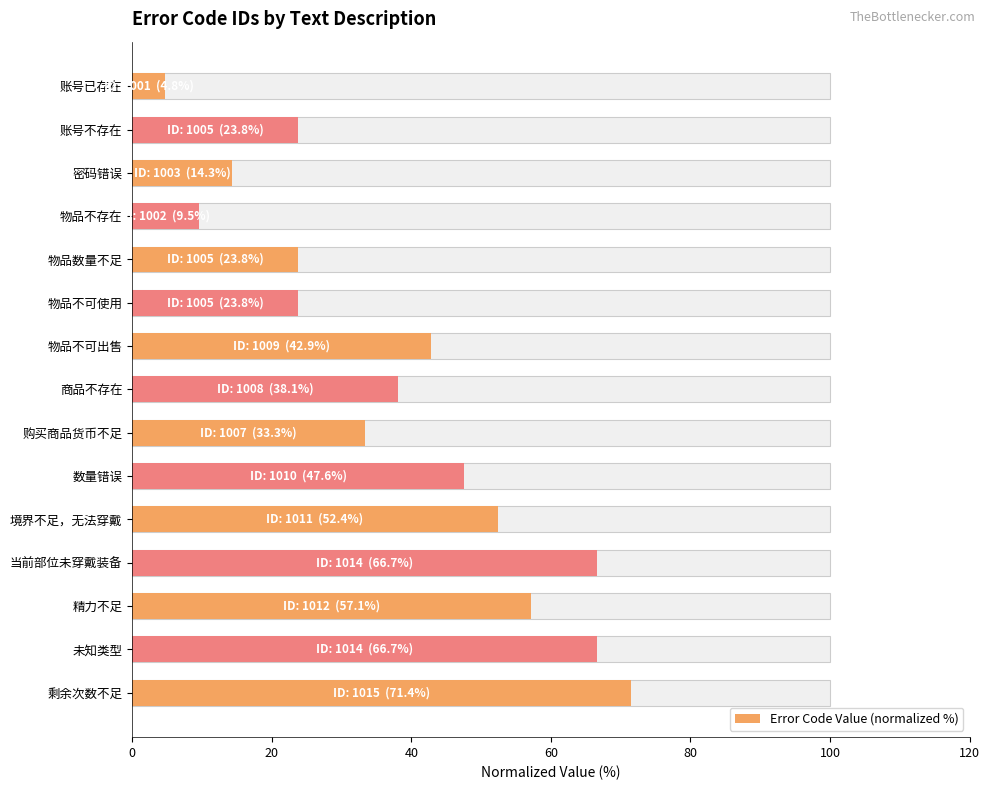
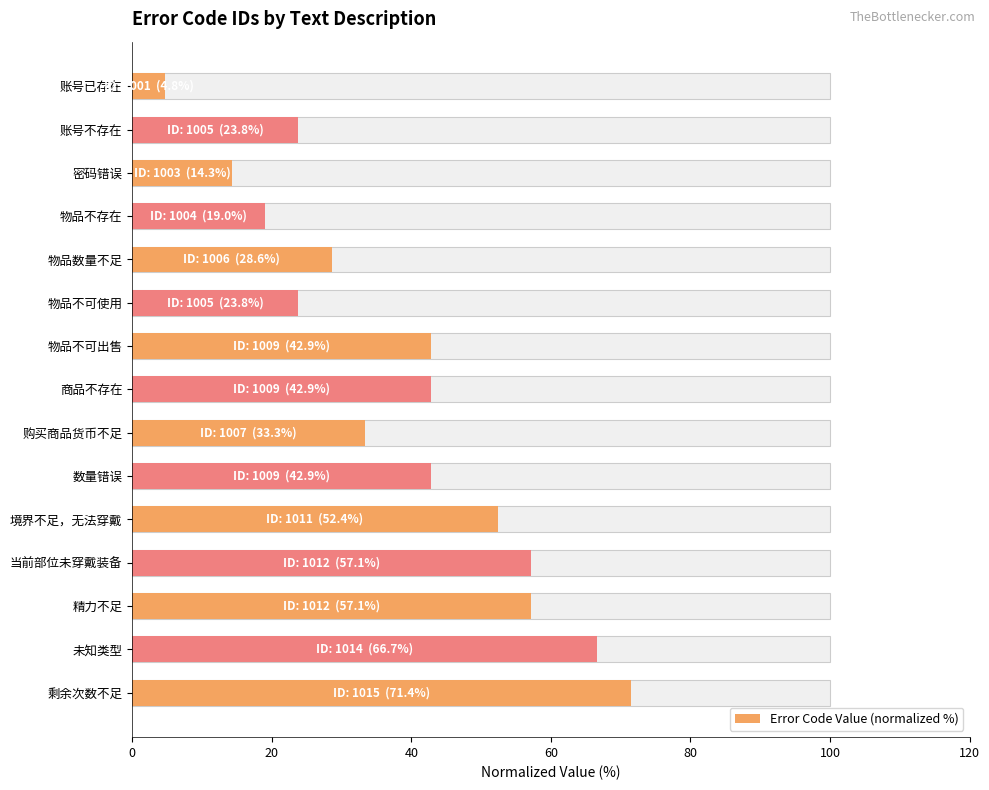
Error Code Value (normalized %), 物品不存在: 1002 (9.5%) -> 1004 (19.0%)
Error Code Value (normalized %), 物品数量不足: 1005 (23.8%) -> 1006 (28.6%)
Error Code Value (normalized %), 商品不存在: 1008 (38.1%) -> 1009 (42.9%)
Error Code Value (normalized %), 数量错误: 1010 (47.6%) -> 1009 (42.9%)
Error Code Value (normalized %), 当前部位未穿戴装备: 1014 (66.7%) -> 1012 (57.1%)
